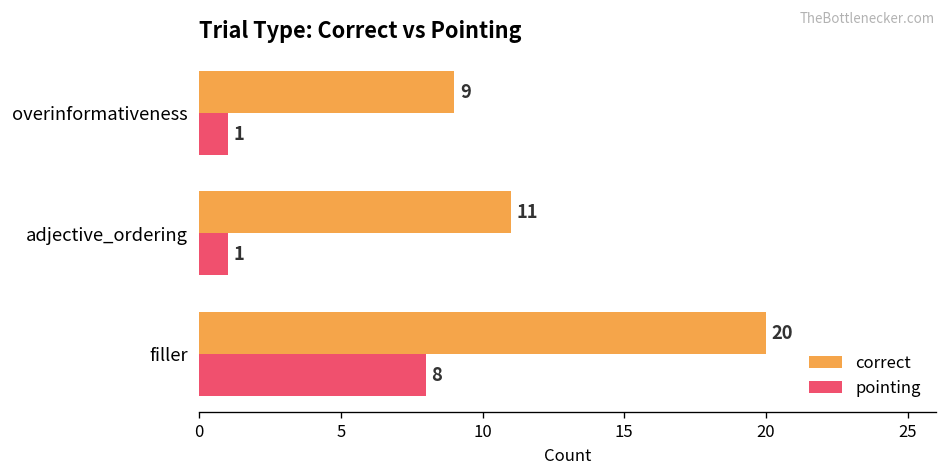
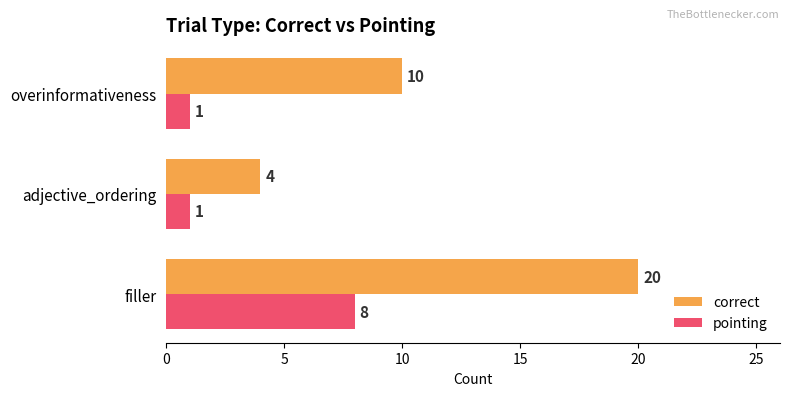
correct, overinformativeness: 9 -> 10
correct, adjective_ordering: 11 -> 4
